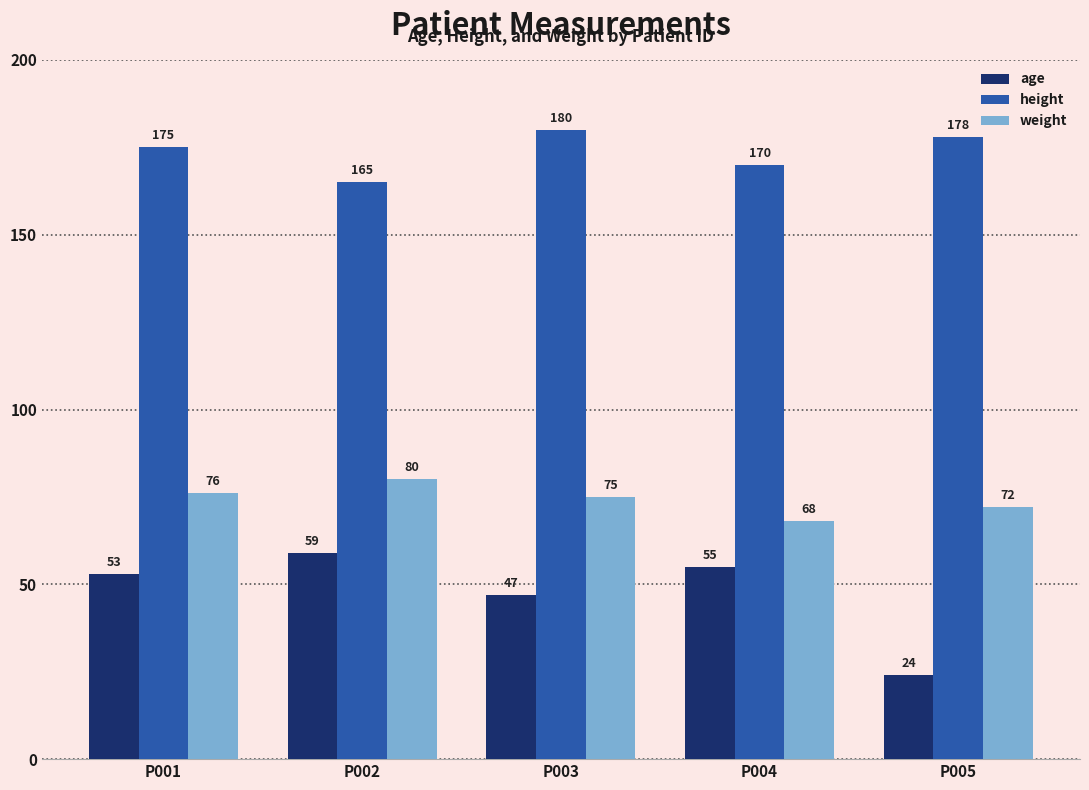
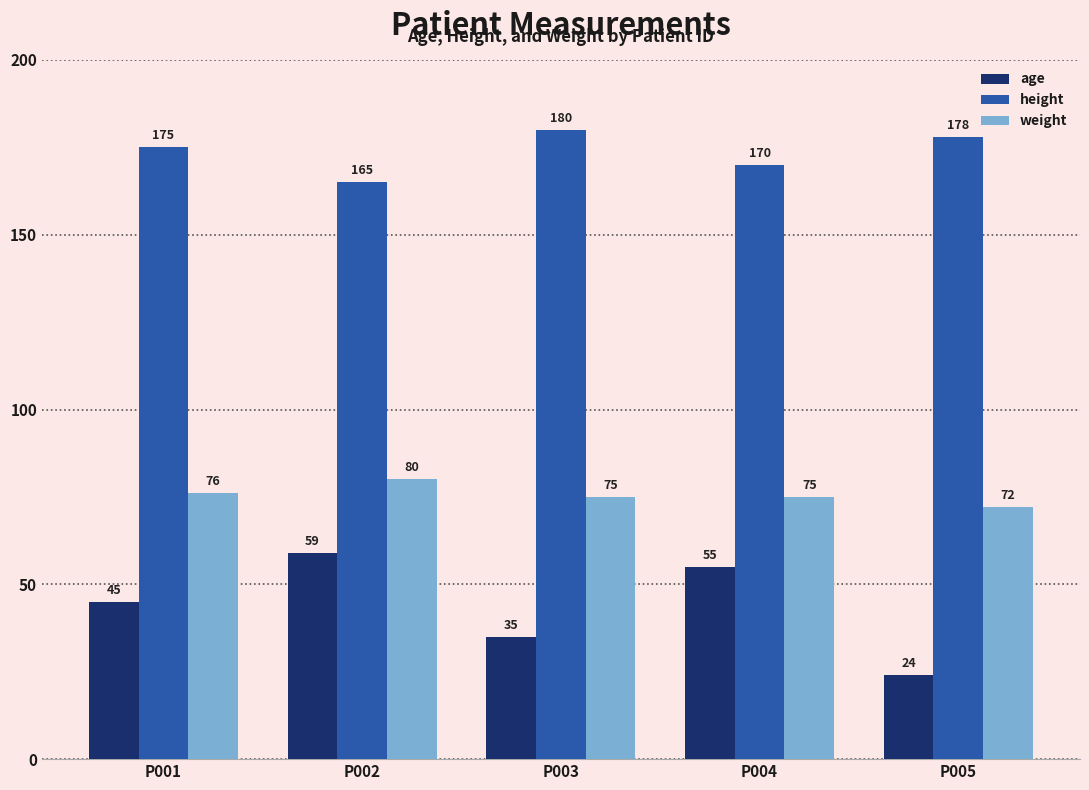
age, P001: 53 -> 45
age, P003: 47 -> 35
weight, P004: 68 -> 75
